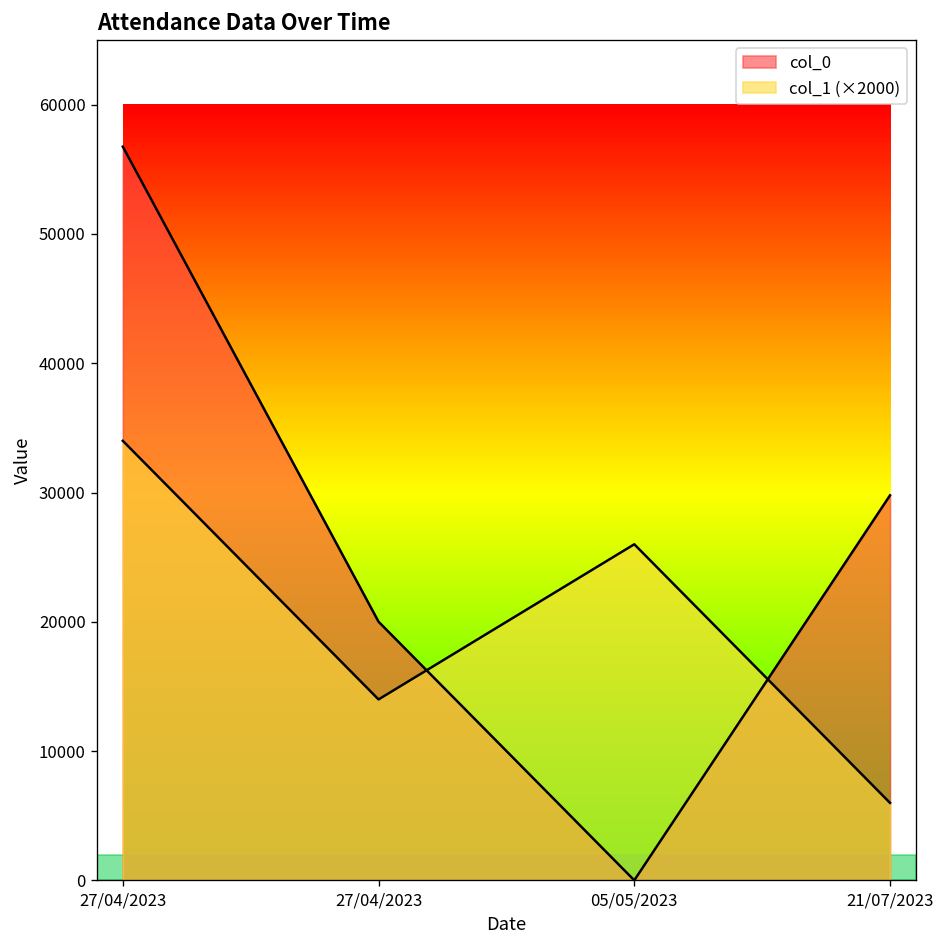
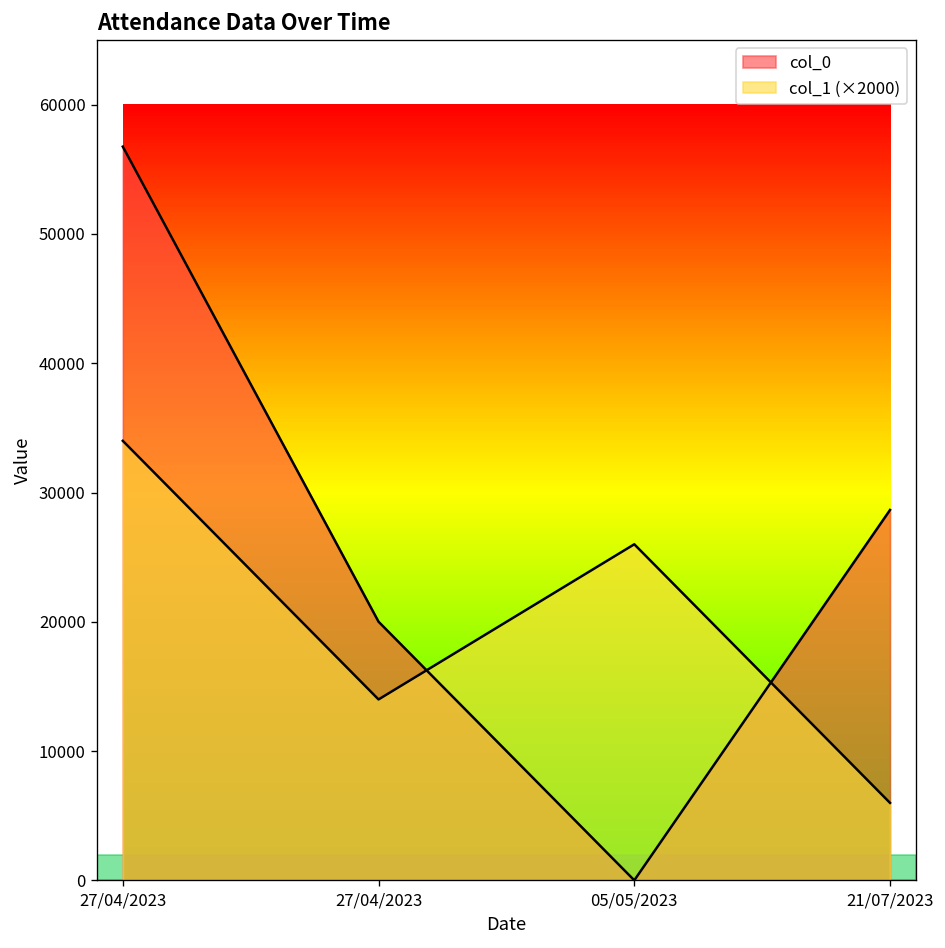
col_0, 21/07/2023: 29800 -> 28700
